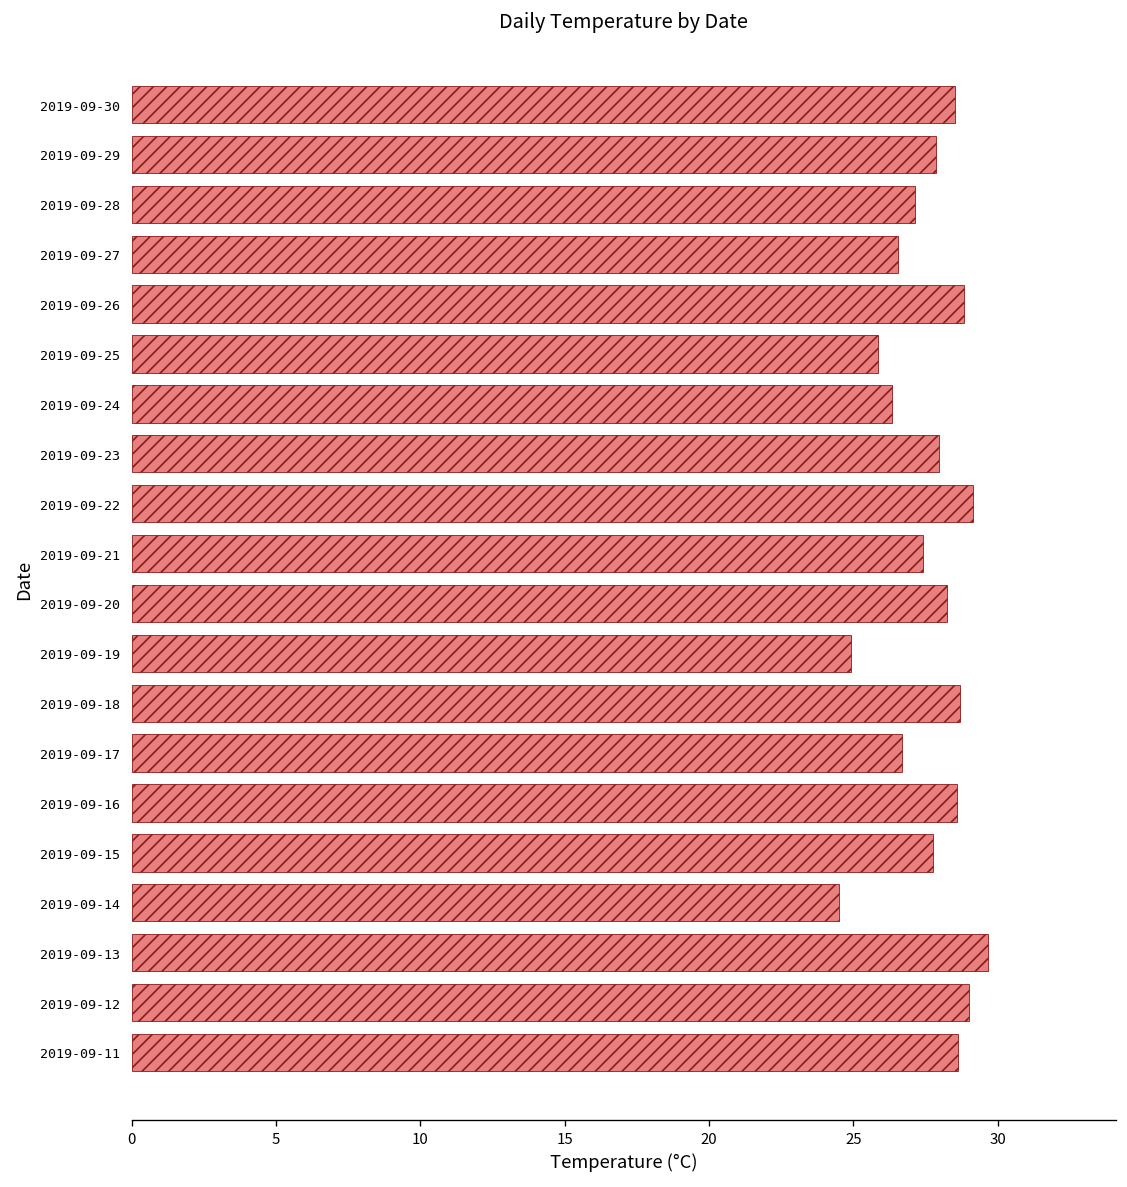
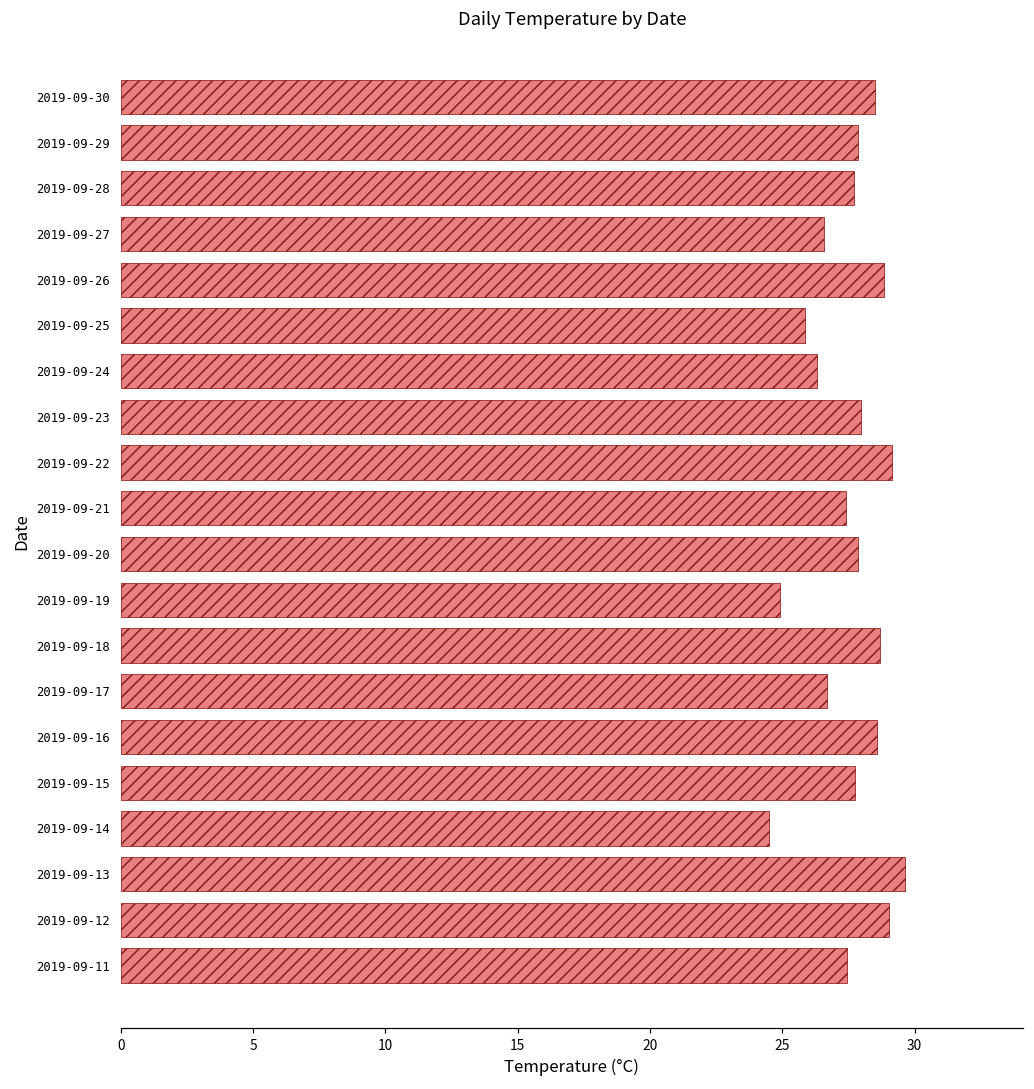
2019-09-28: 27.1 -> 27.7
2019-09-20: 28.2 -> 27.9
2019-09-11: 28.6 -> 27.5
